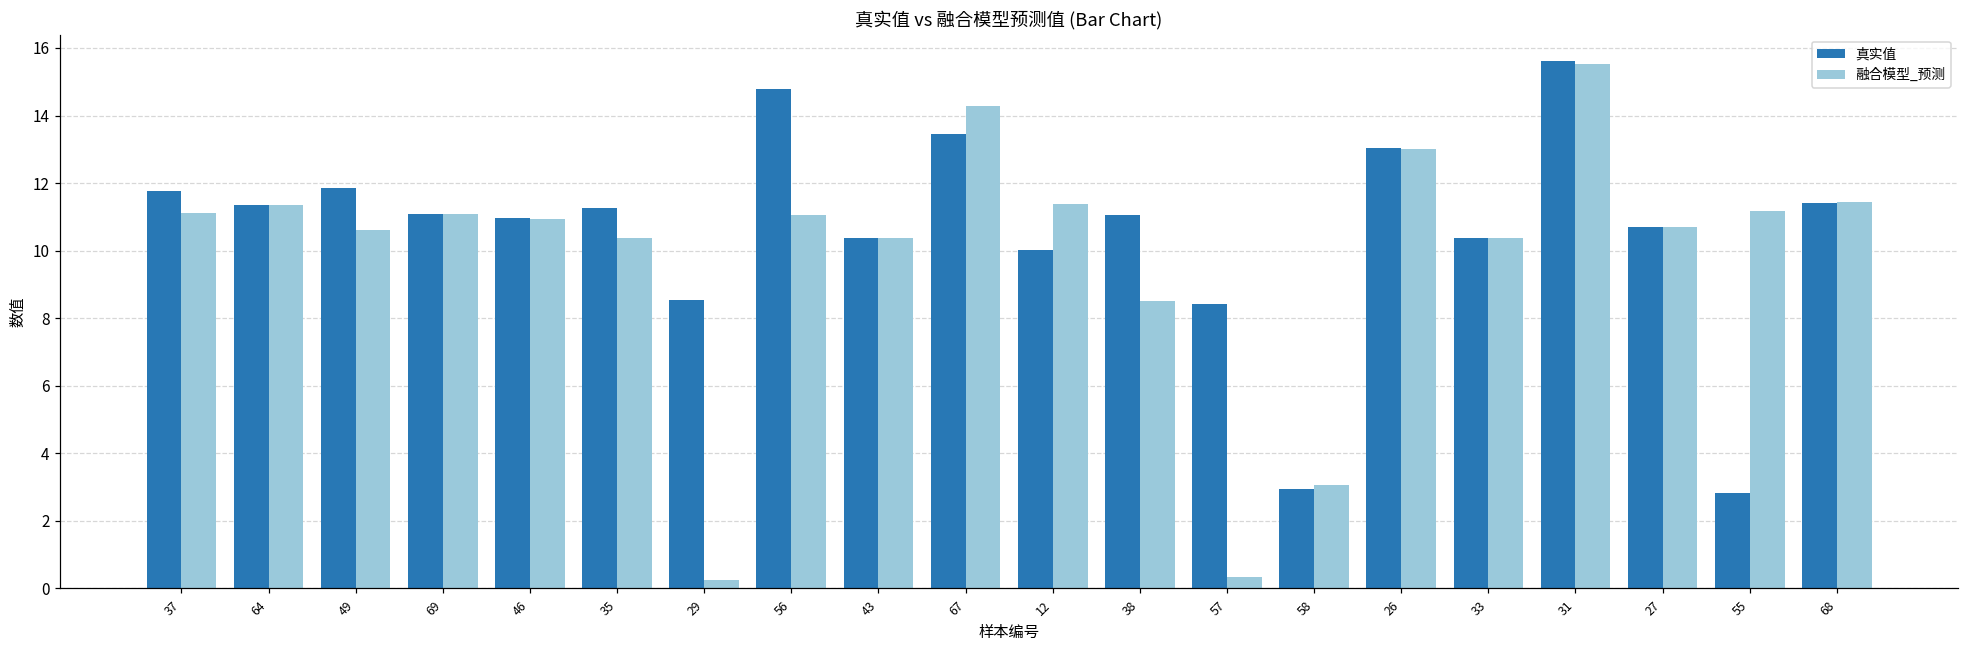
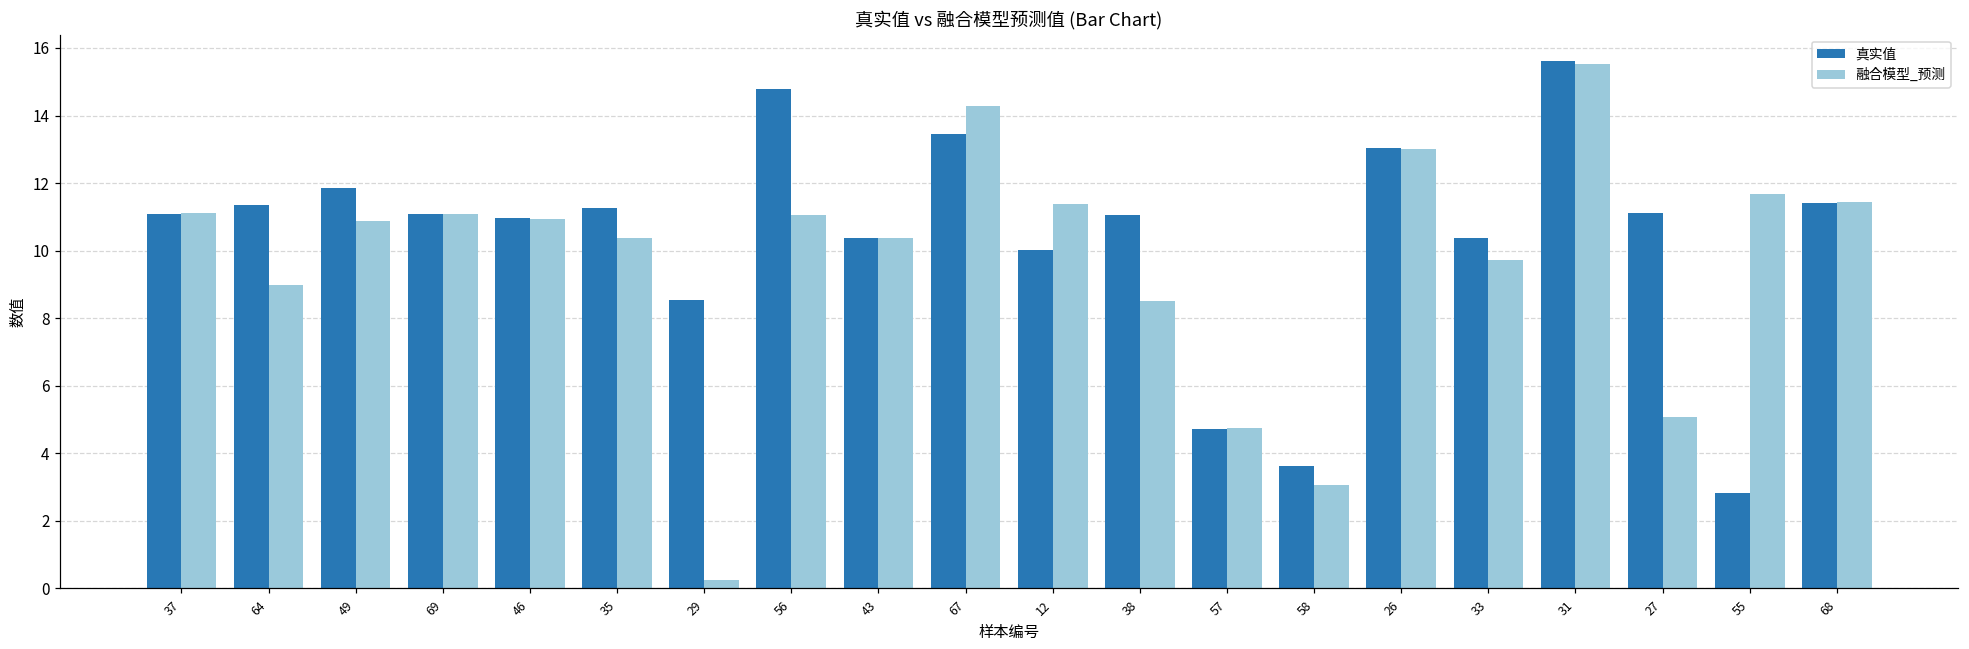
真实值, 37: 11.8 -> 11.1
融合模型_预测, 64: 11.4 -> 9.0
融合模型_预测, 49: 10.6 -> 10.9
真实值, 57: 8.4 -> 4.7
融合模型_预测, 57: 0.3 -> 4.7
真实值, 58: 3.0 -> 3.6
融合模型_预测, 33: 10.4 -> 9.7
真实值, 27: 10.7 -> 11.1
融合模型_预测, 27: 10.7 -> 5.1
融合模型_预测, 55: 11.2 -> 11.7
